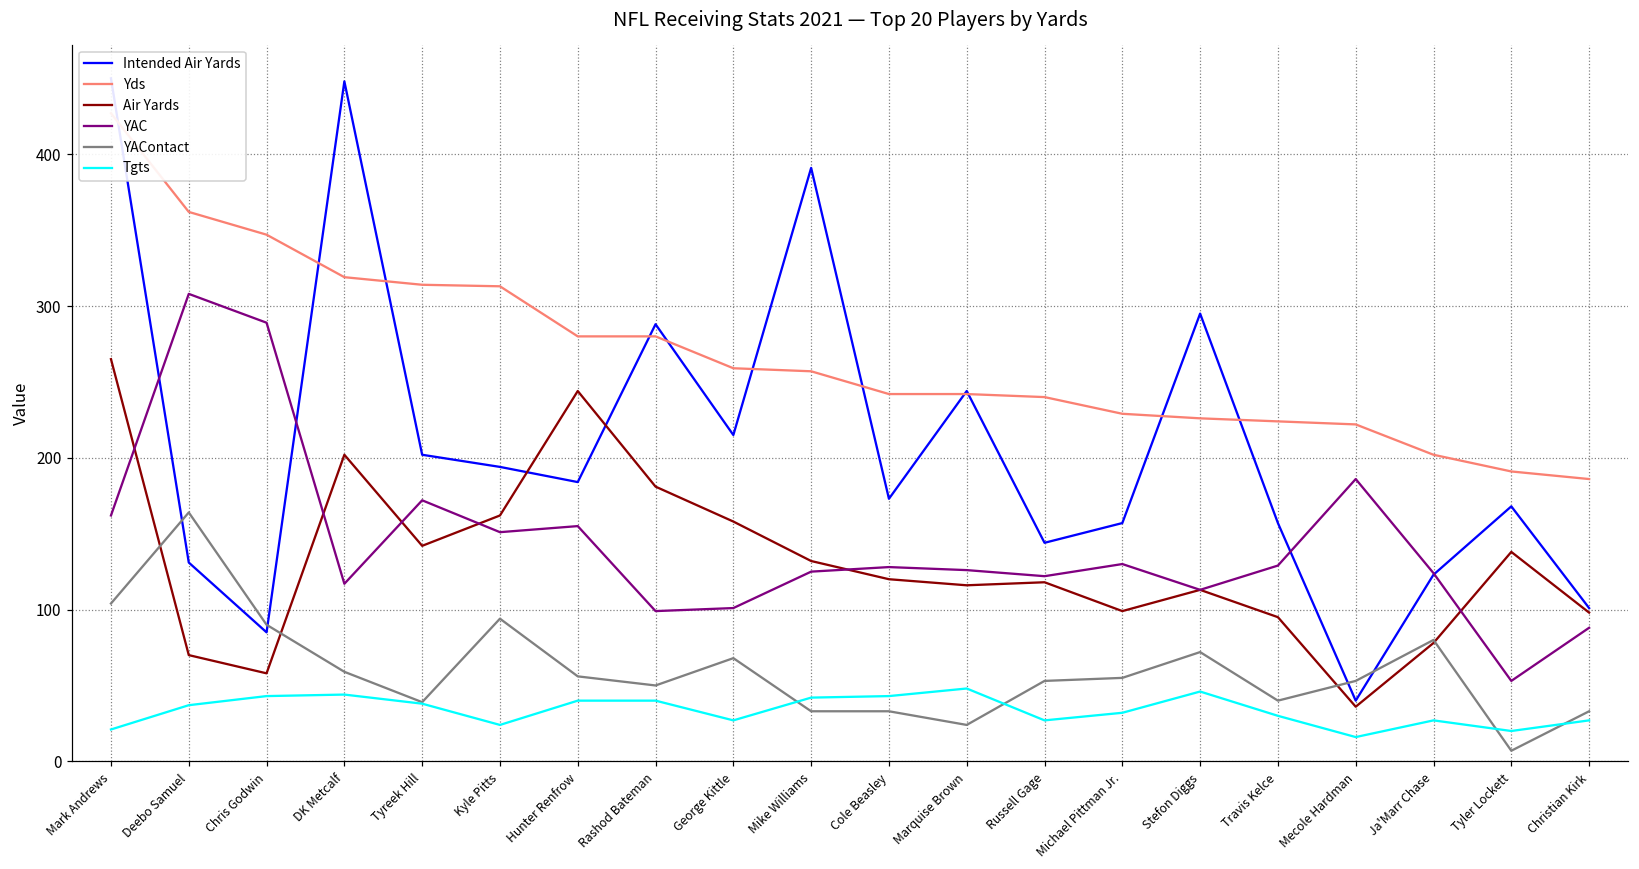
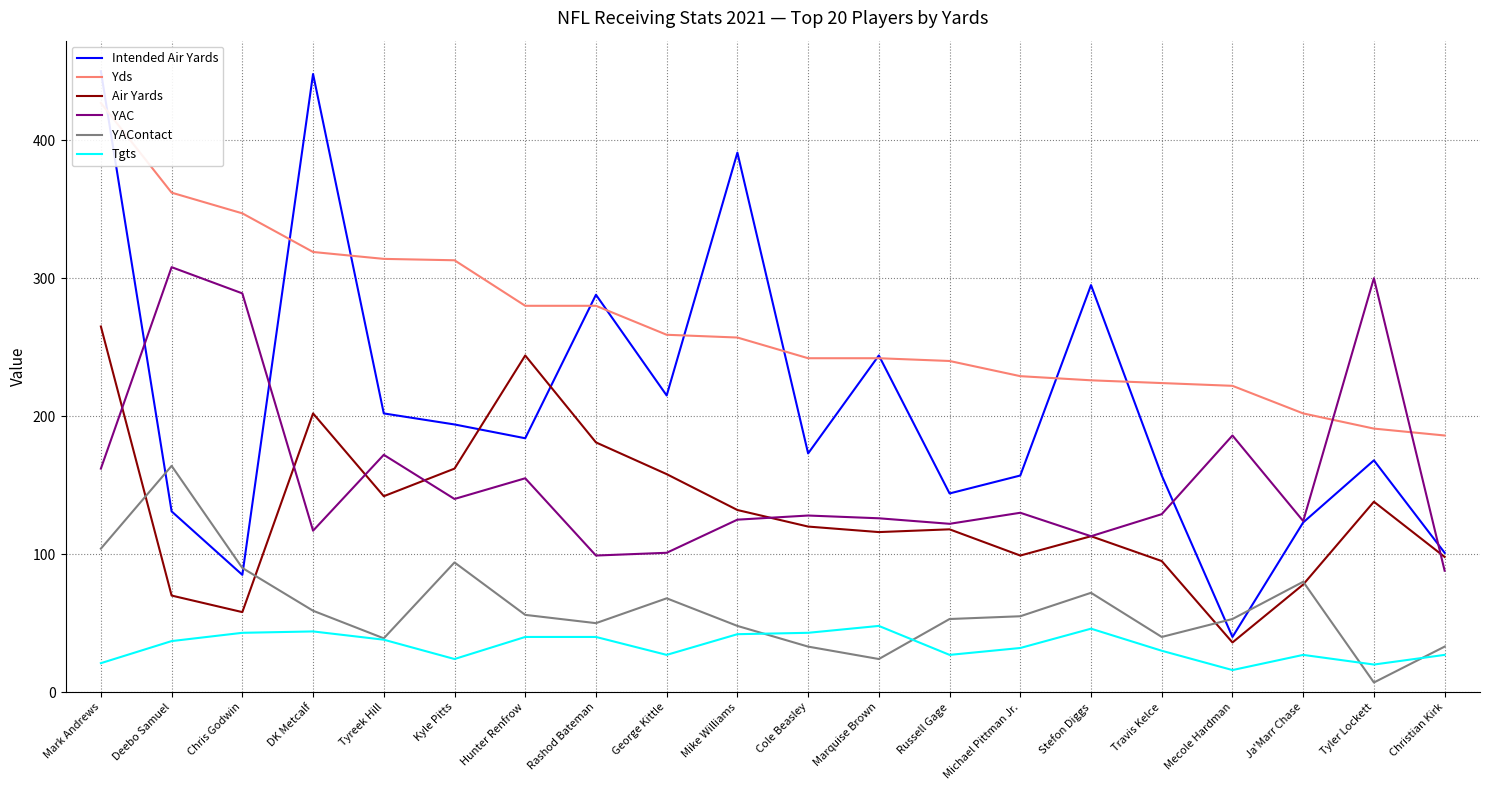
YAC, Kyle Pitts: 151 -> 140
YAContact, Mike Williams: 33 -> 48
YAC, Tyler Lockett: 53 -> 300
